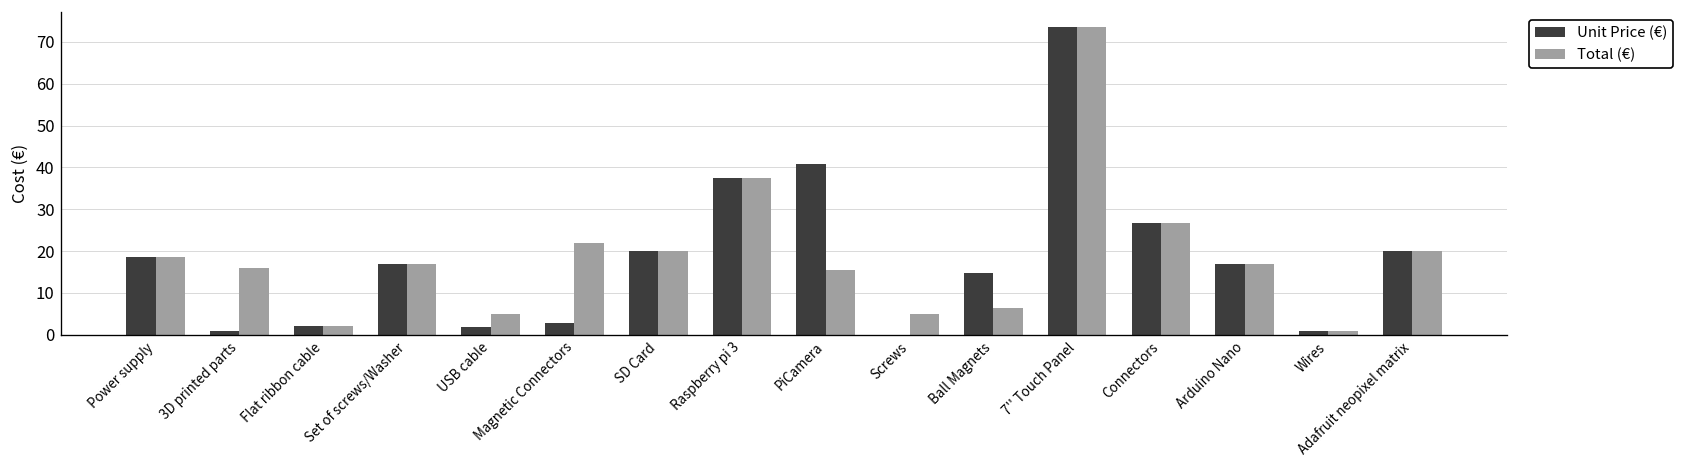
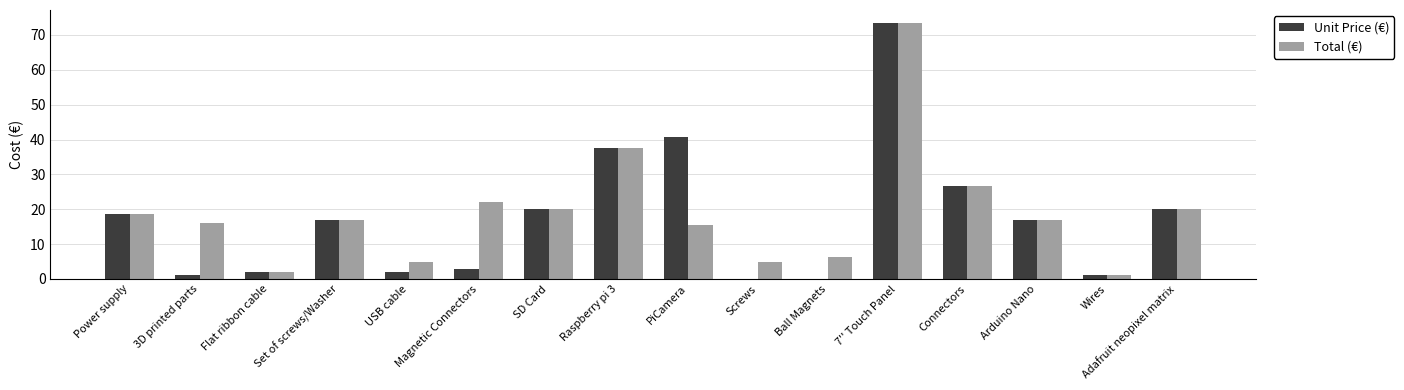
Unit Price (€), Ball Magnets: 15 -> 0
